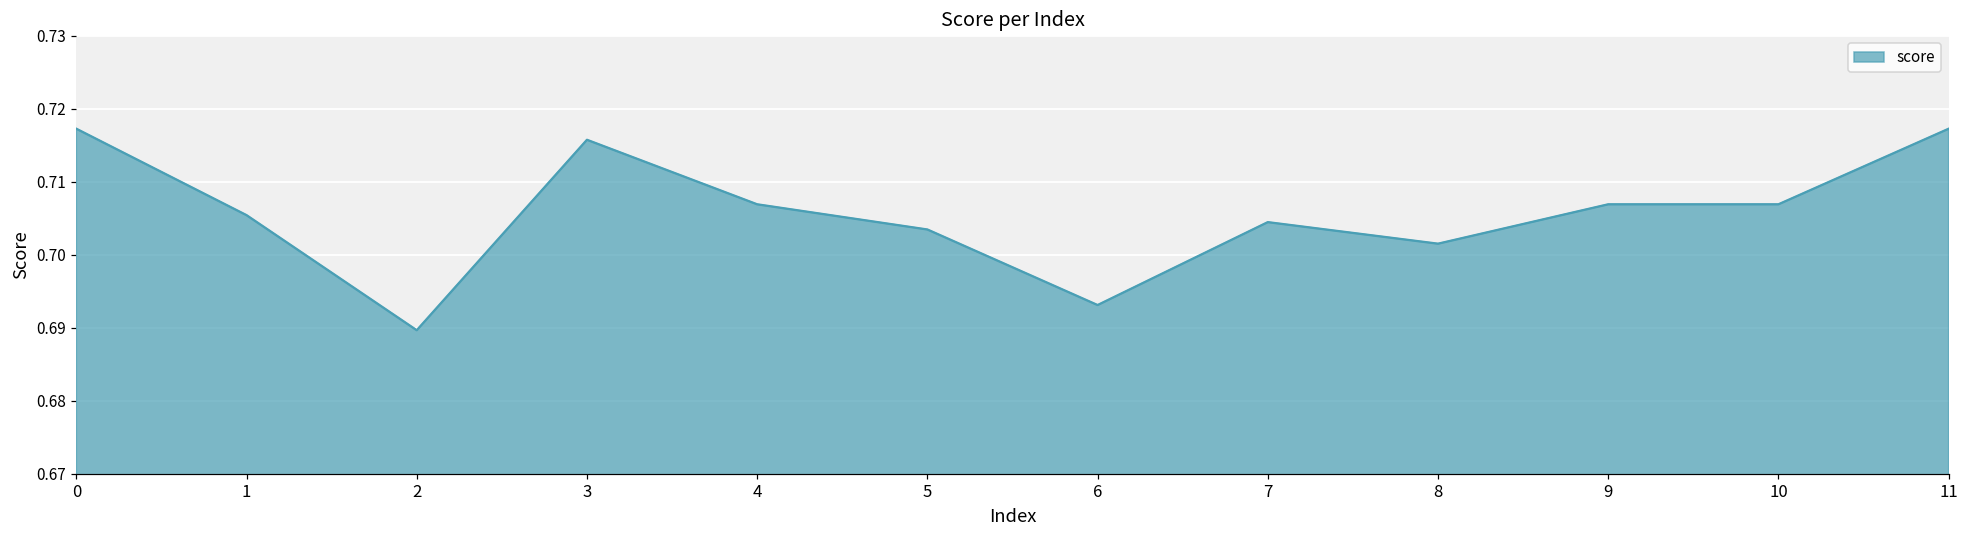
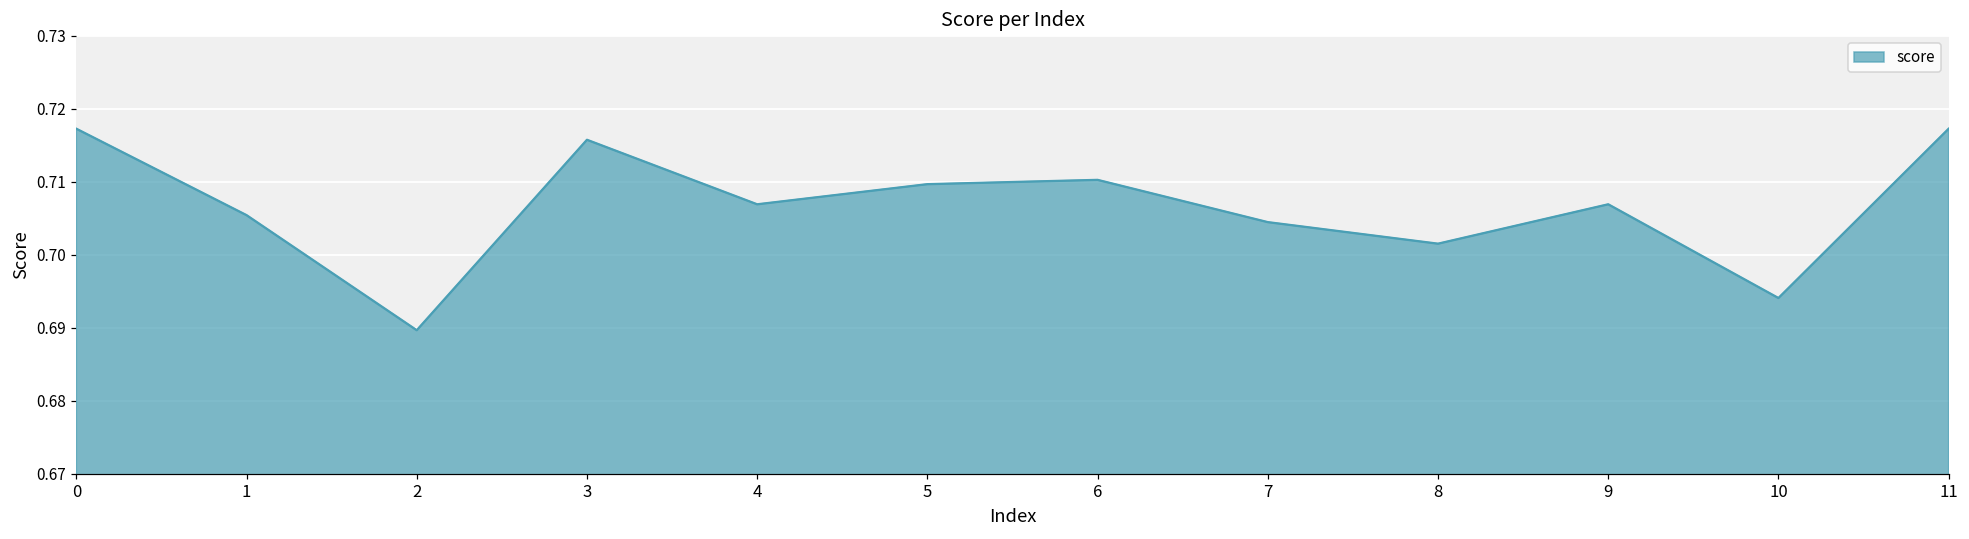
5: 0.703 -> 0.710
6: 0.693 -> 0.710
10: 0.707 -> 0.694
